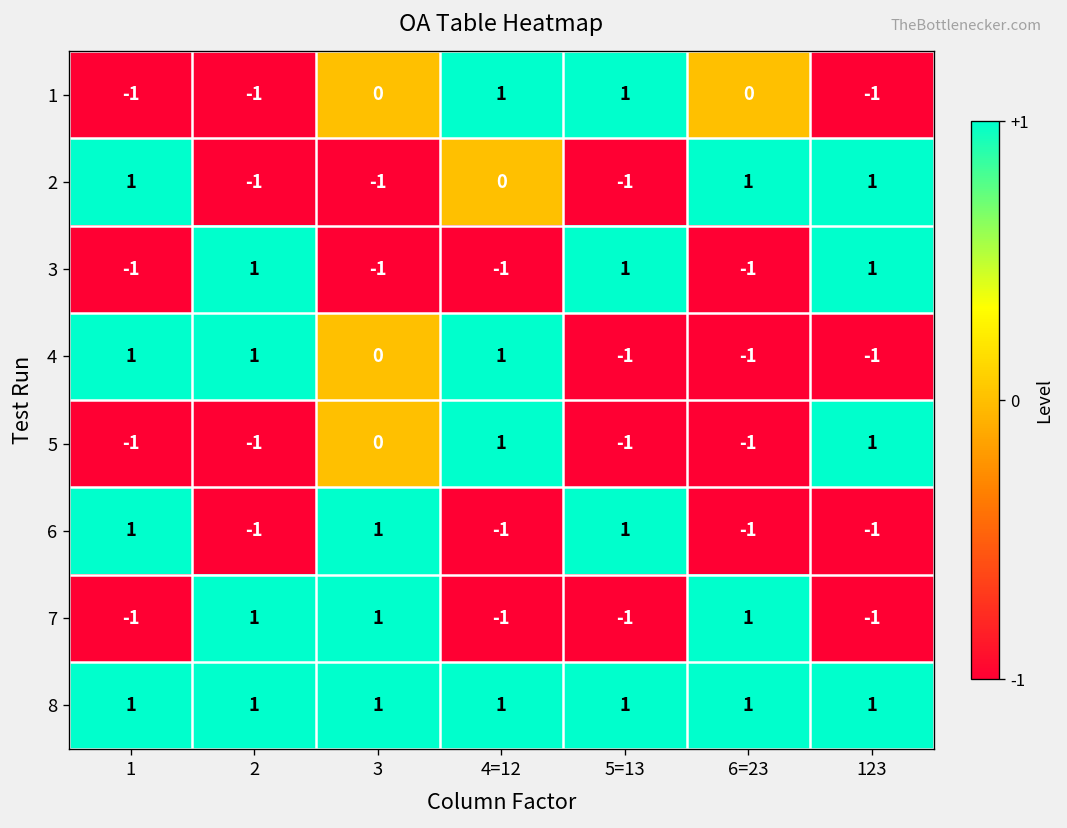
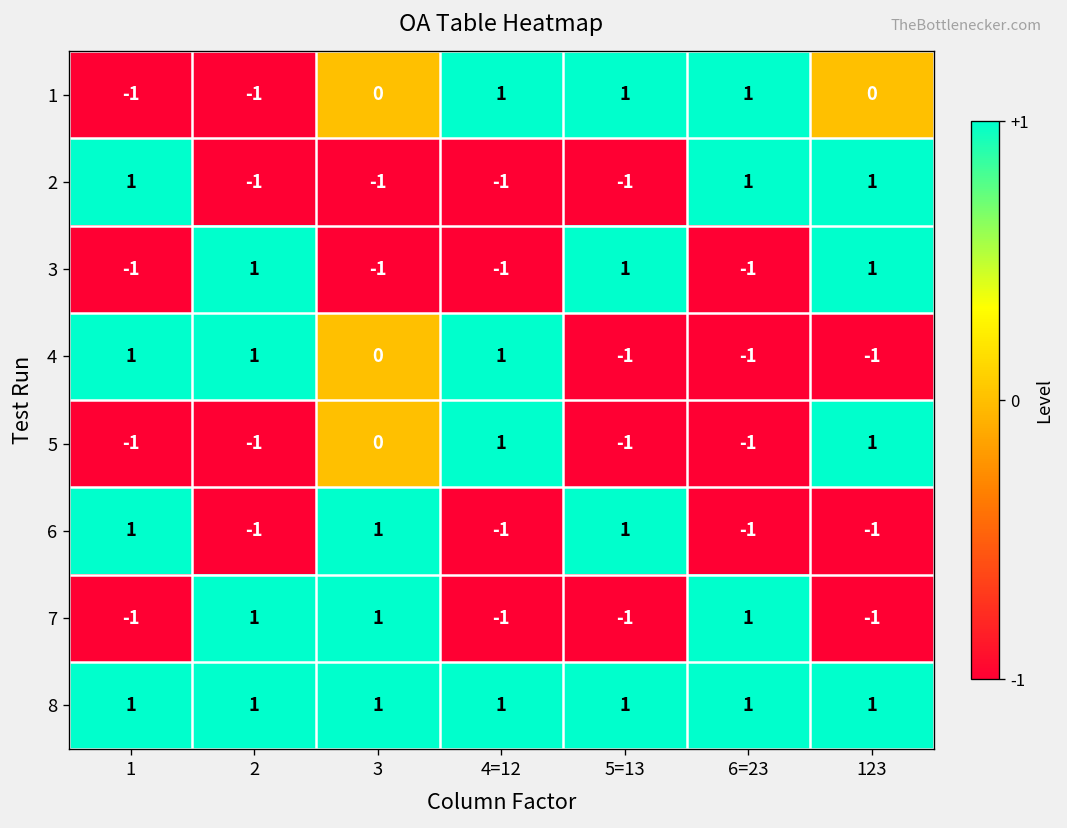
1, 6=23: 0 -> 1
1, 123: -1 -> 0
2, 4=12: 0 -> -1
